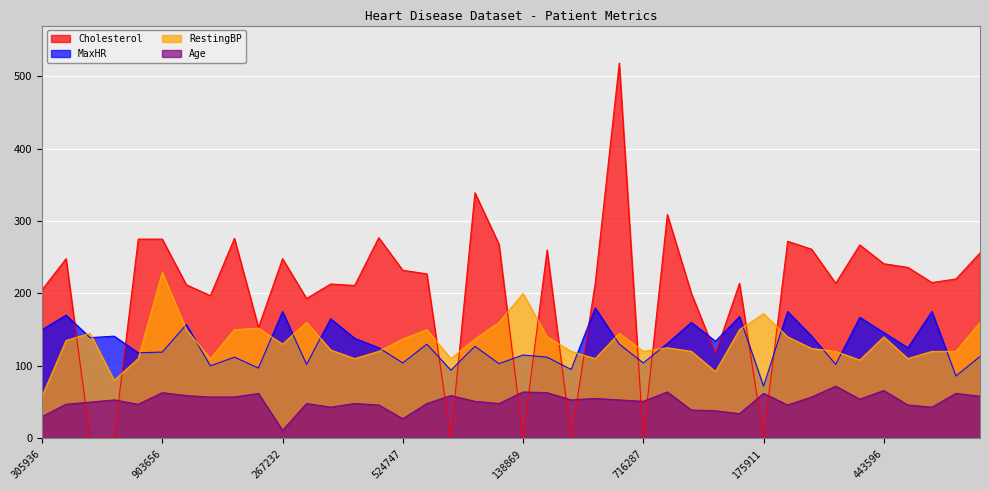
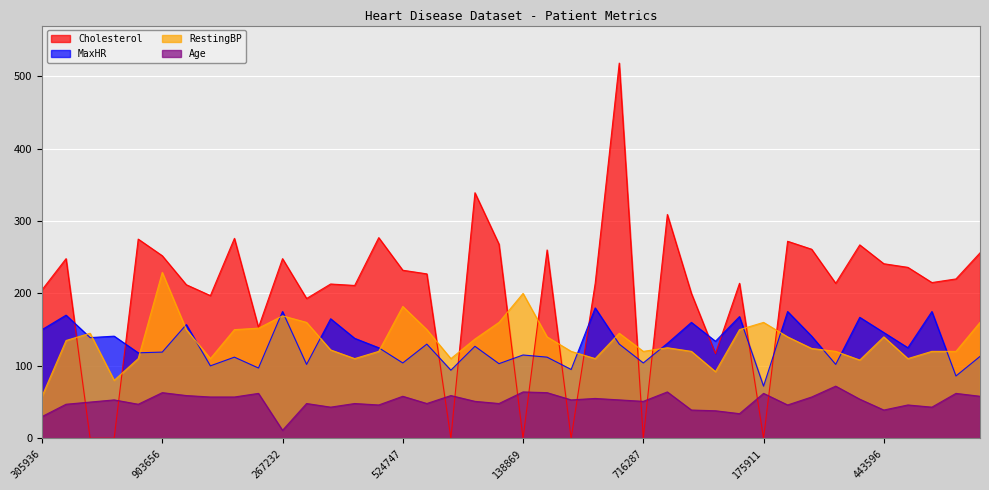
Cholesterol, 903656: 280 -> 250
RestingBP, 267232: 130 -> 170
RestingBP, 524747: 140 -> 180
Age, 524747: 30 -> 60
RestingBP, 175911: 170 -> 160
Age, 443596: 70 -> 40
